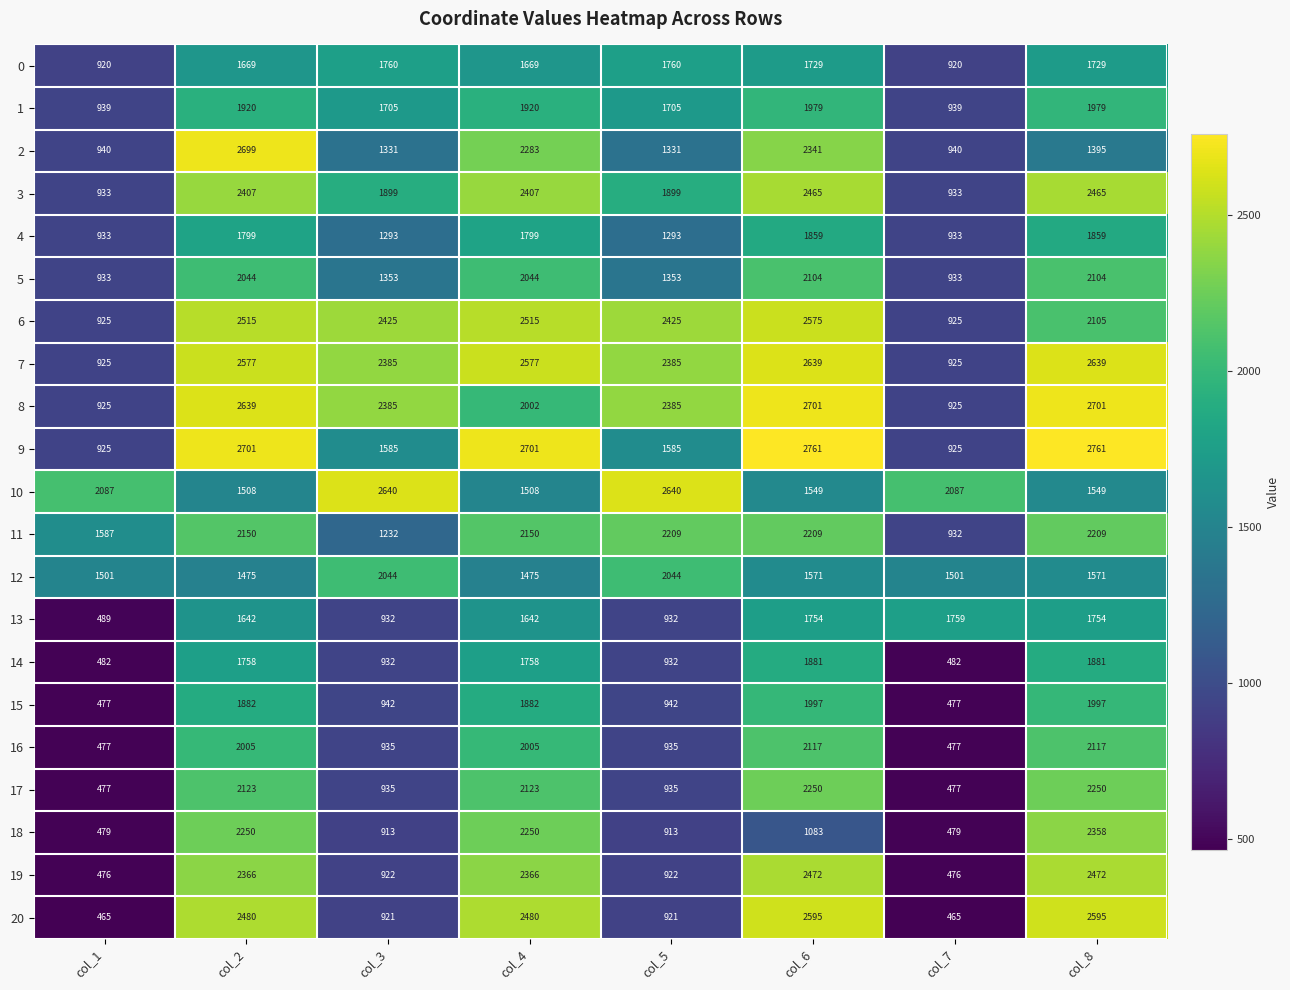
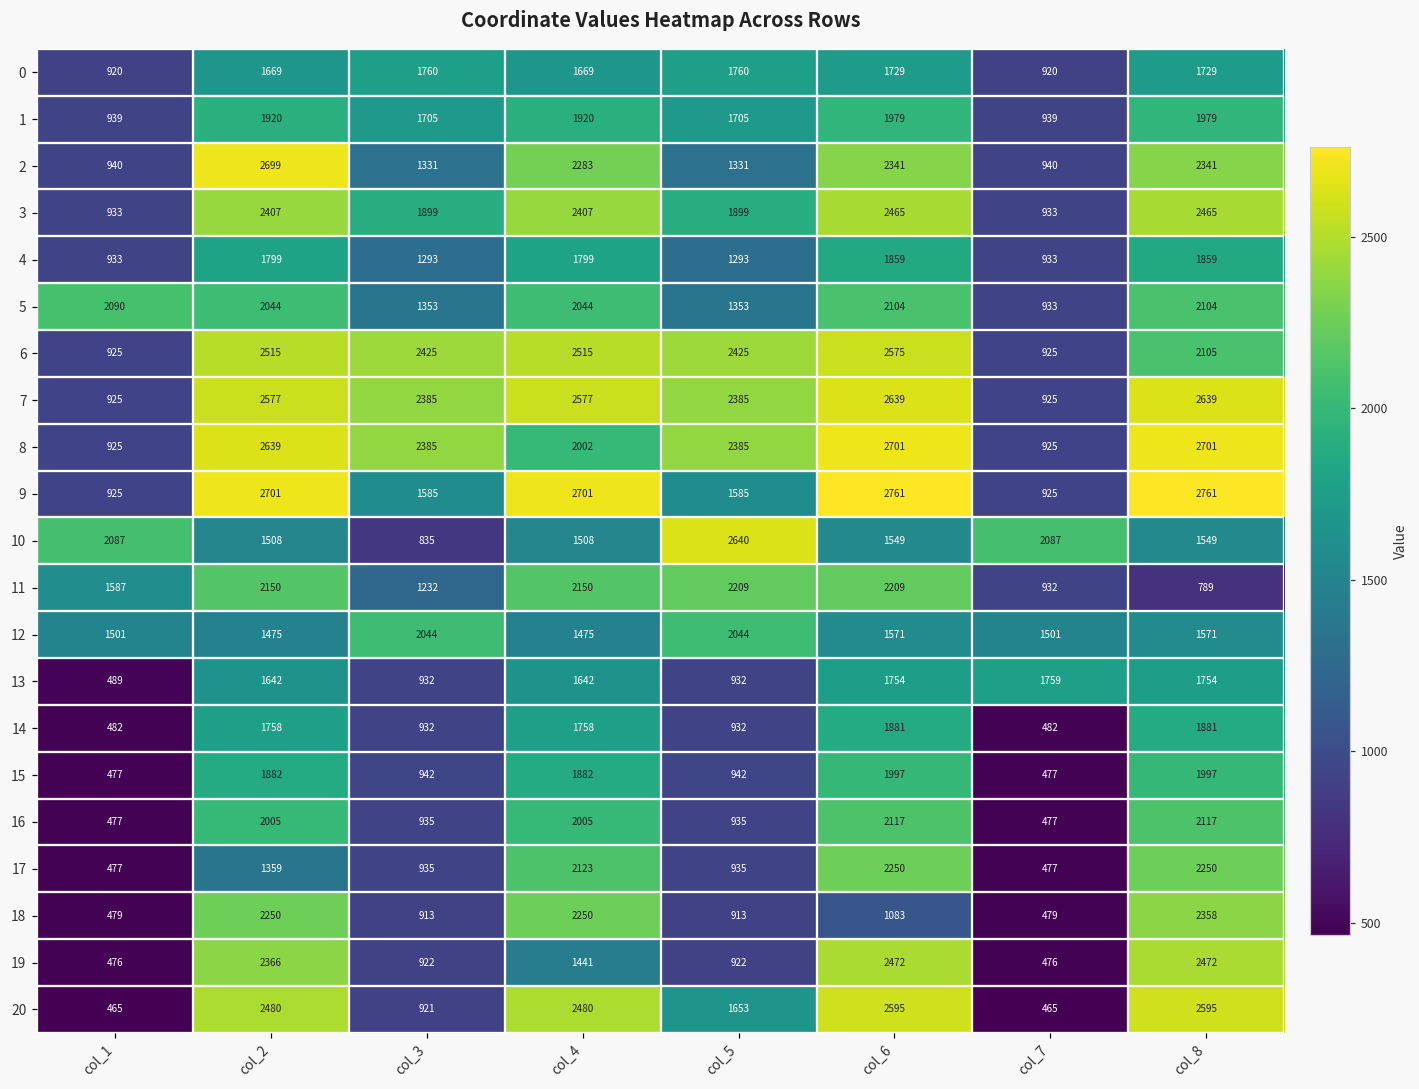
2, col_8: 1395 -> 2341
5, col_1: 933 -> 2090
10, col_3: 2640 -> 835
11, col_8: 2209 -> 789
17, col_2: 2123 -> 1359
19, col_4: 2366 -> 1441
20, col_5: 921 -> 1653
